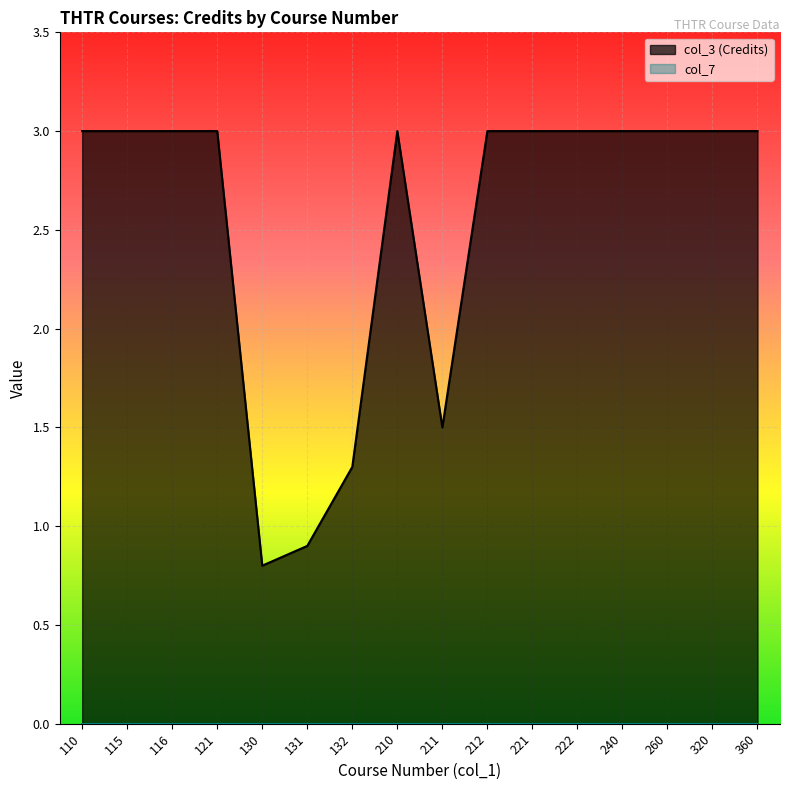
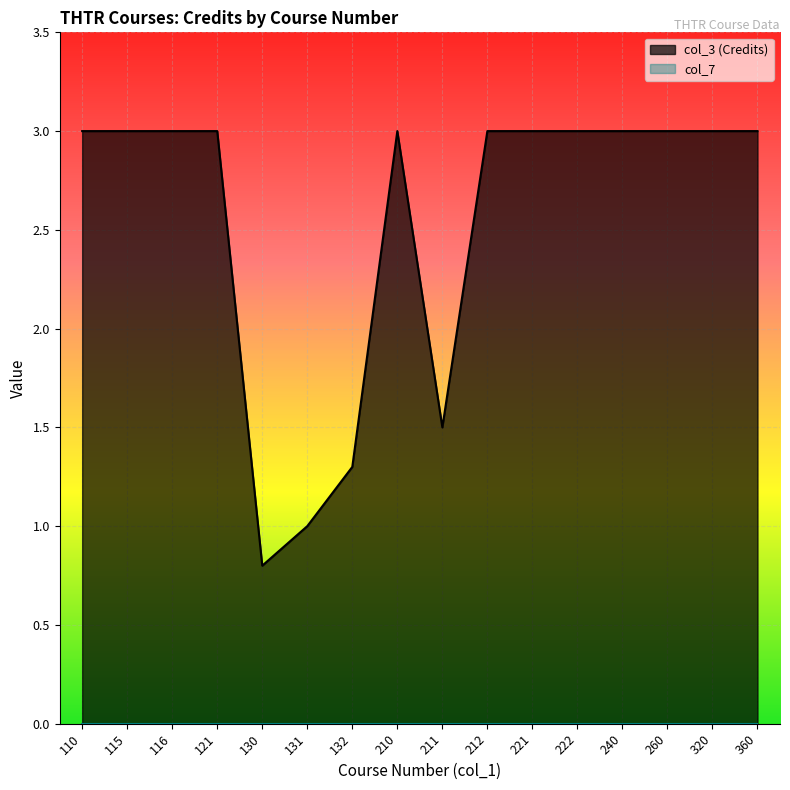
col_3 (Credits), 131: 0.9 -> 1.0
